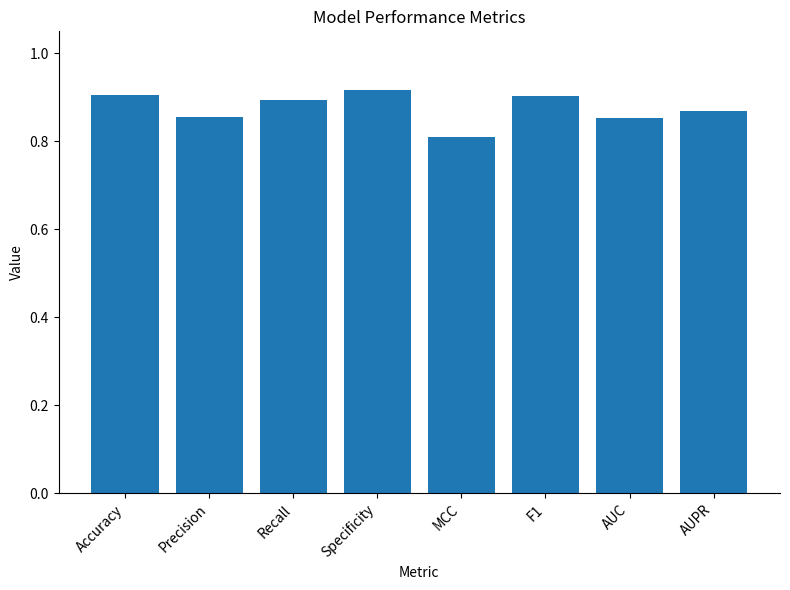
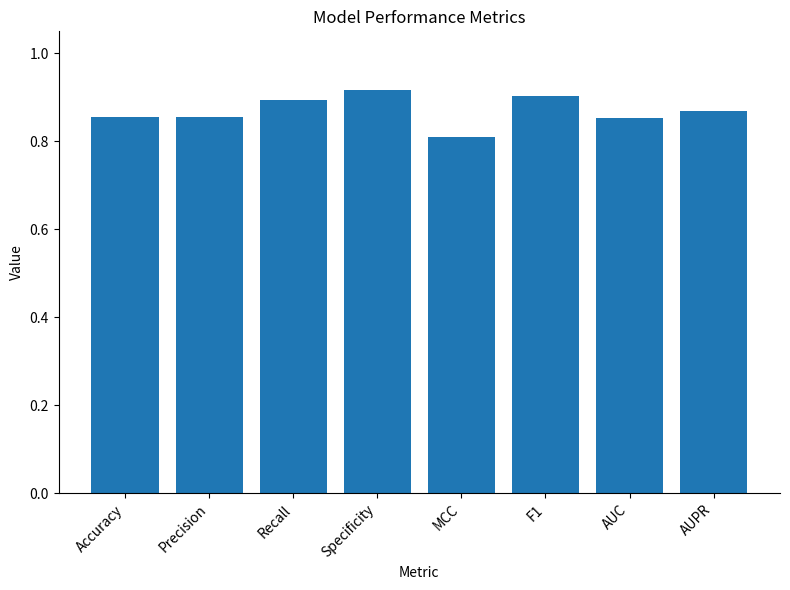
Accuracy: 0.91 -> 0.85
